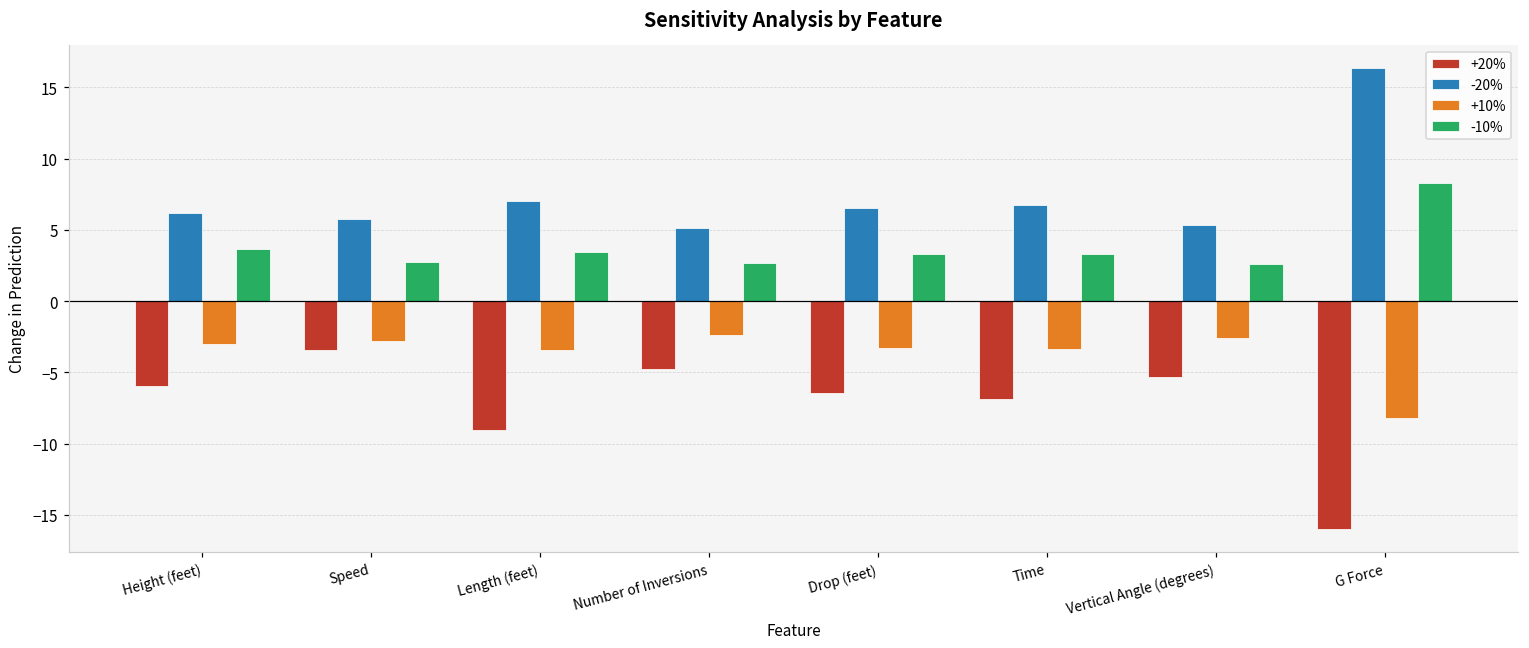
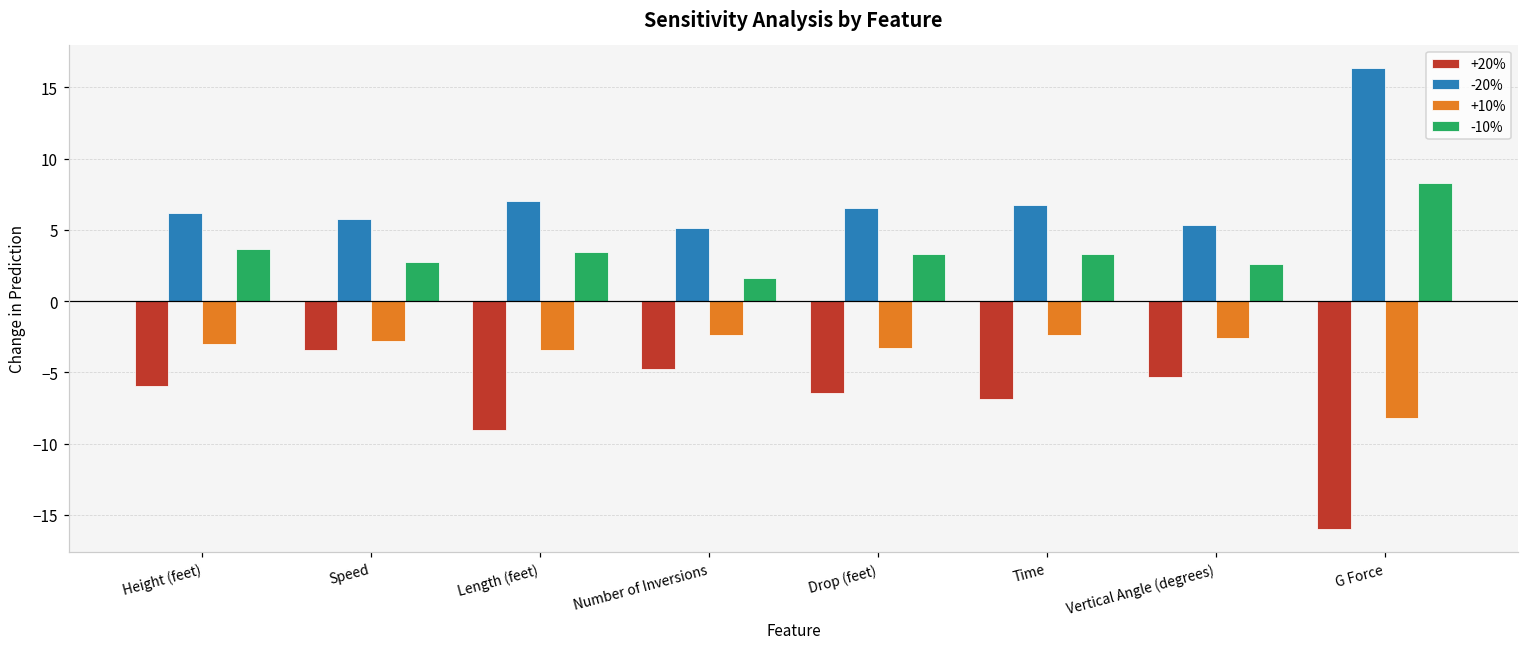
-10%, Number of Inversions: 2.7 -> 1.6
+10%, Time: -3.4 -> -2.4
